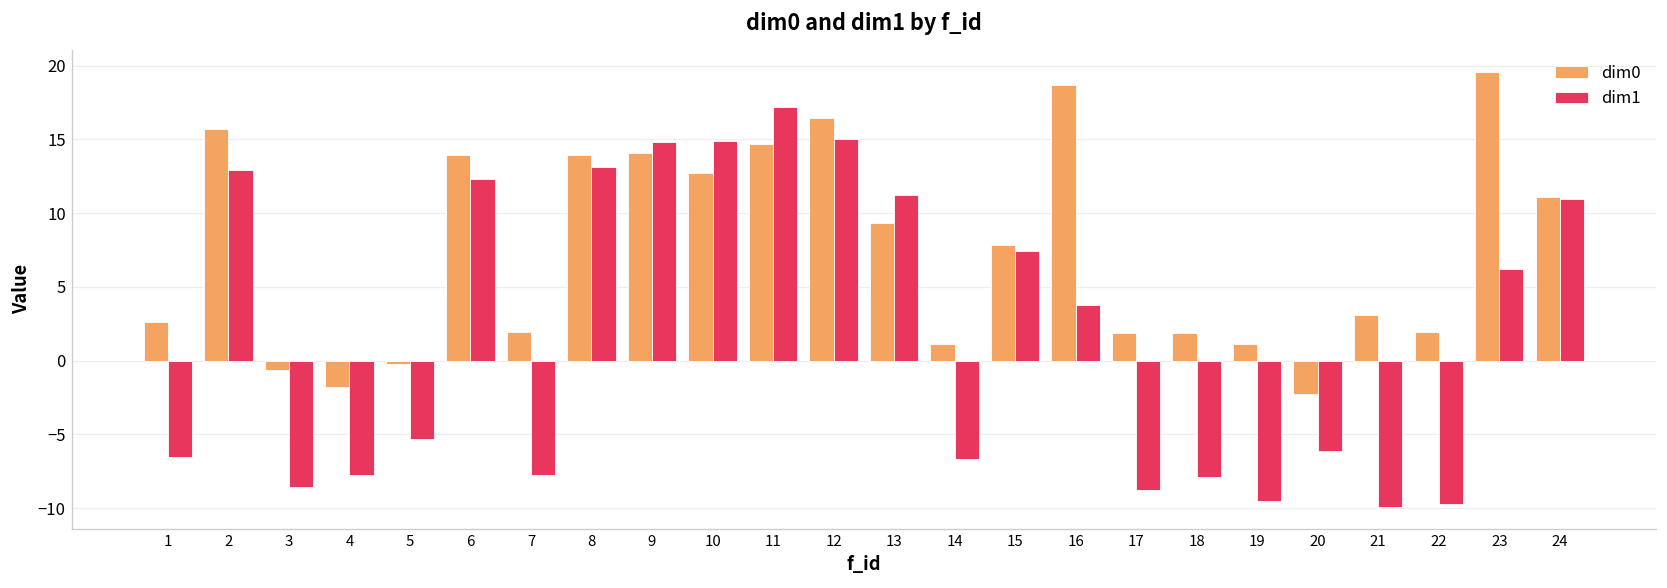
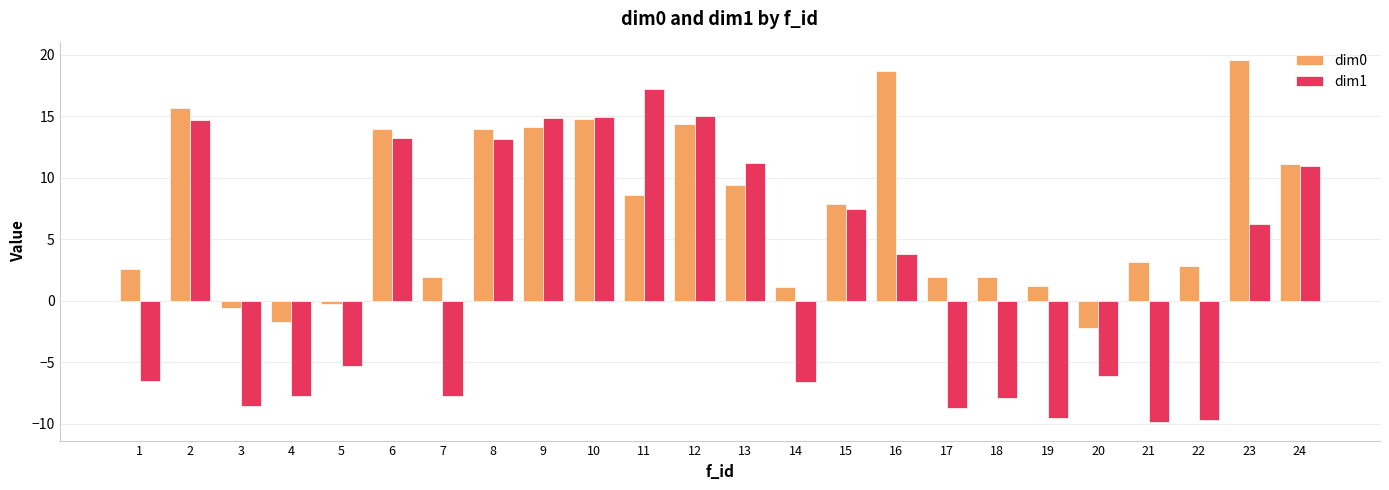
dim1, 2: 12.9 -> 14.7
dim1, 6: 12.3 -> 13.2
dim0, 10: 12.7 -> 14.8
dim0, 11: 14.7 -> 8.6
dim0, 12: 16.4 -> 14.3
dim0, 22: 1.9 -> 2.8
